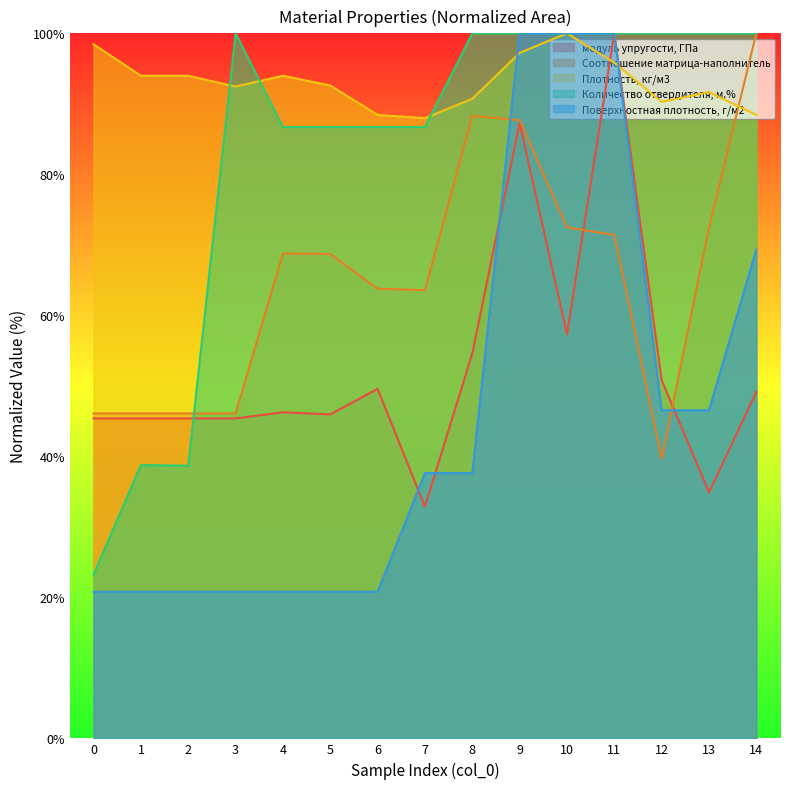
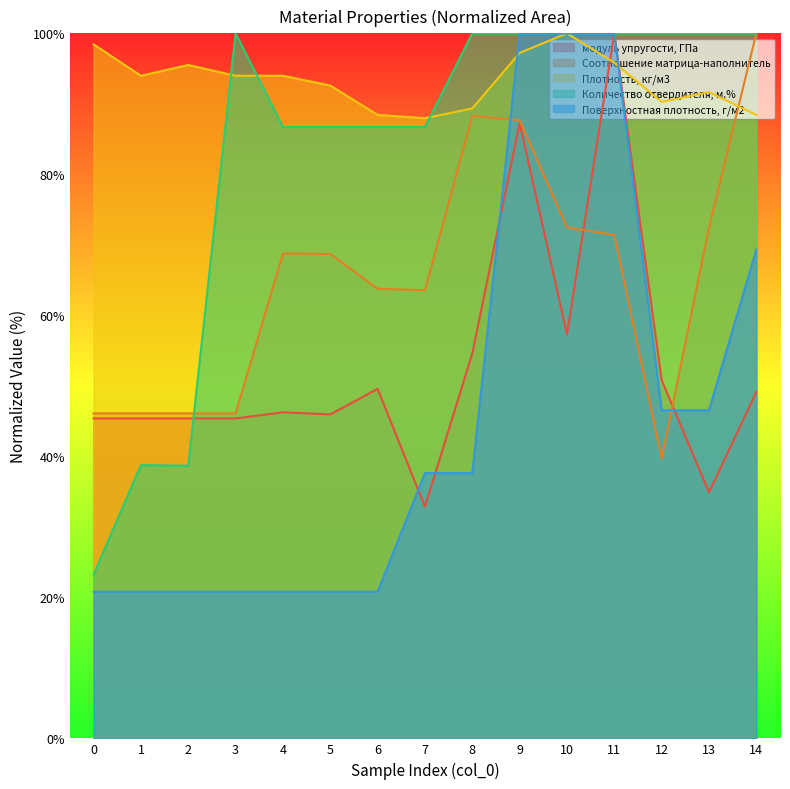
Плотность, кг/м3, 2: 94% -> 96%
Плотность, кг/м3, 3: 92% -> 94%
Плотность, кг/м3, 8: 91% -> 89%
